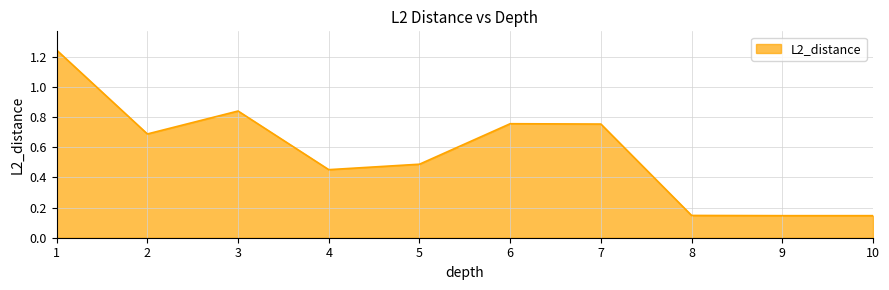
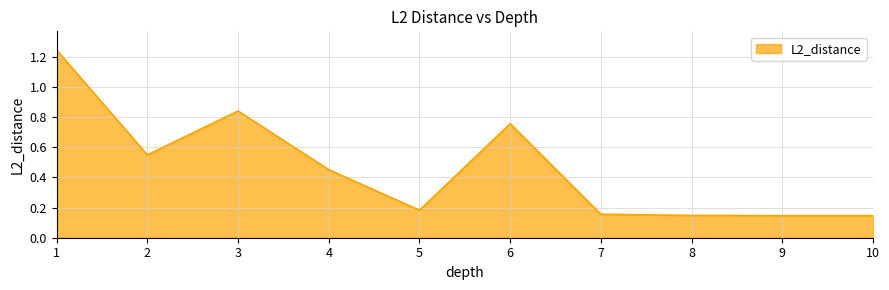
2: 0.69 -> 0.55
5: 0.49 -> 0.18
7: 0.75 -> 0.16
